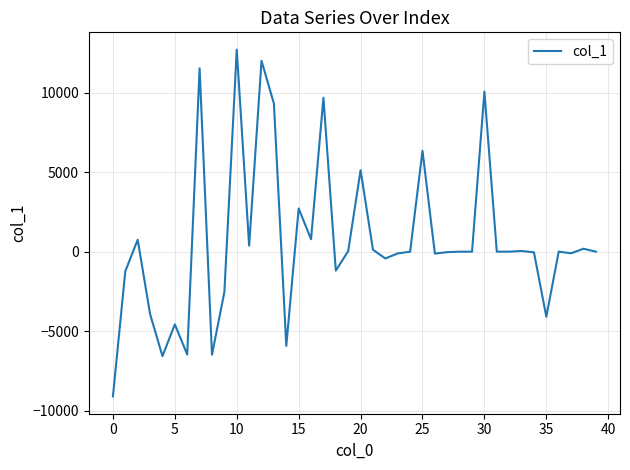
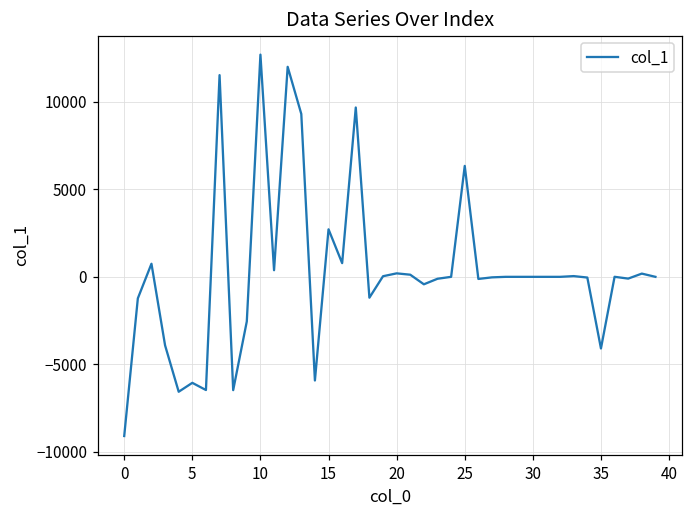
5: -4600 -> -6100
20: 5100 -> 200
30: 10100 -> 0
